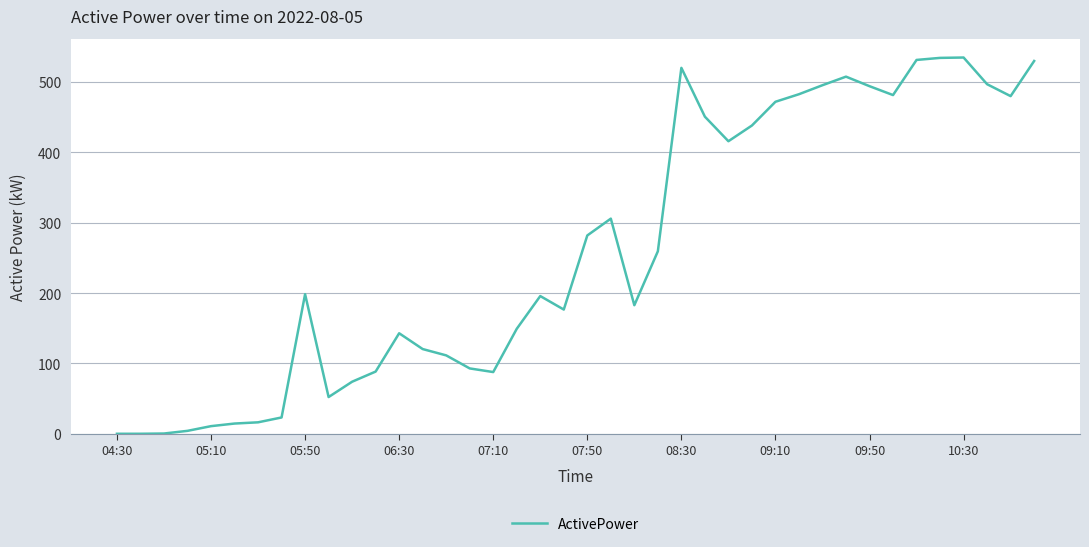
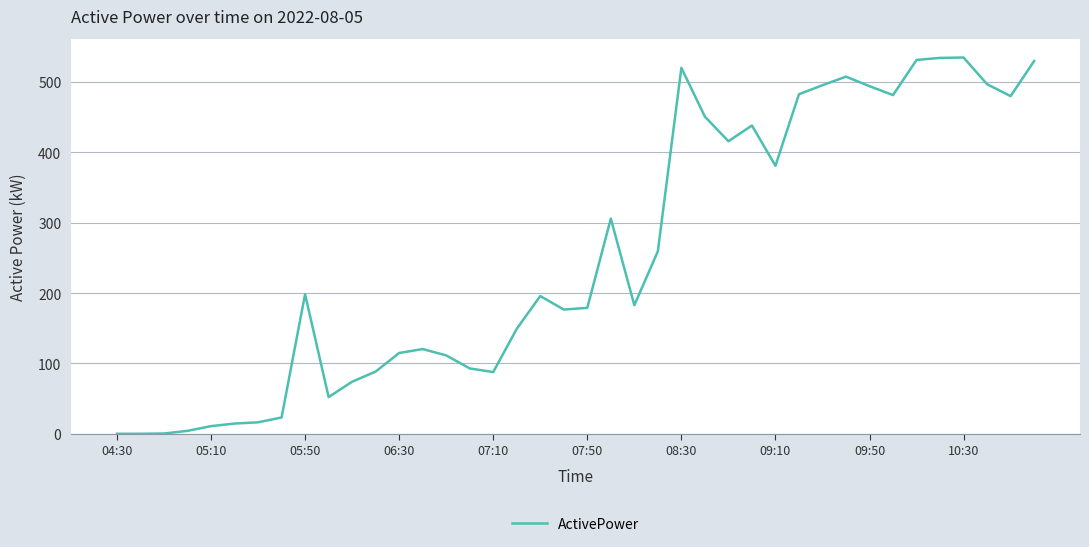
06:30: 140 -> 110
07:50: 280 -> 180
09:10: 470 -> 380
